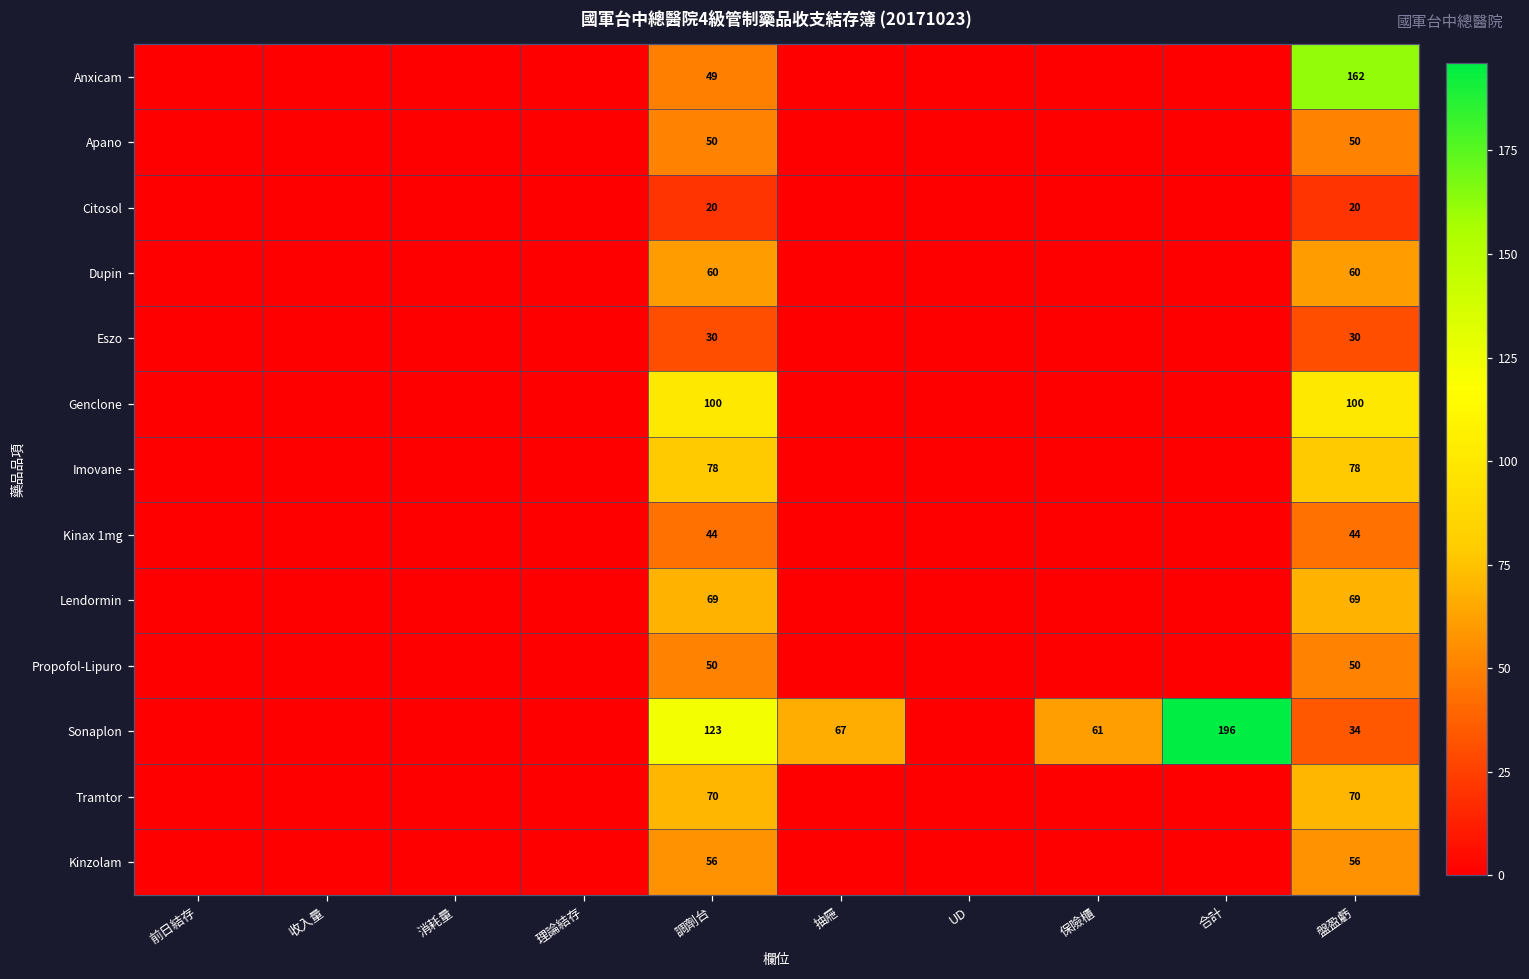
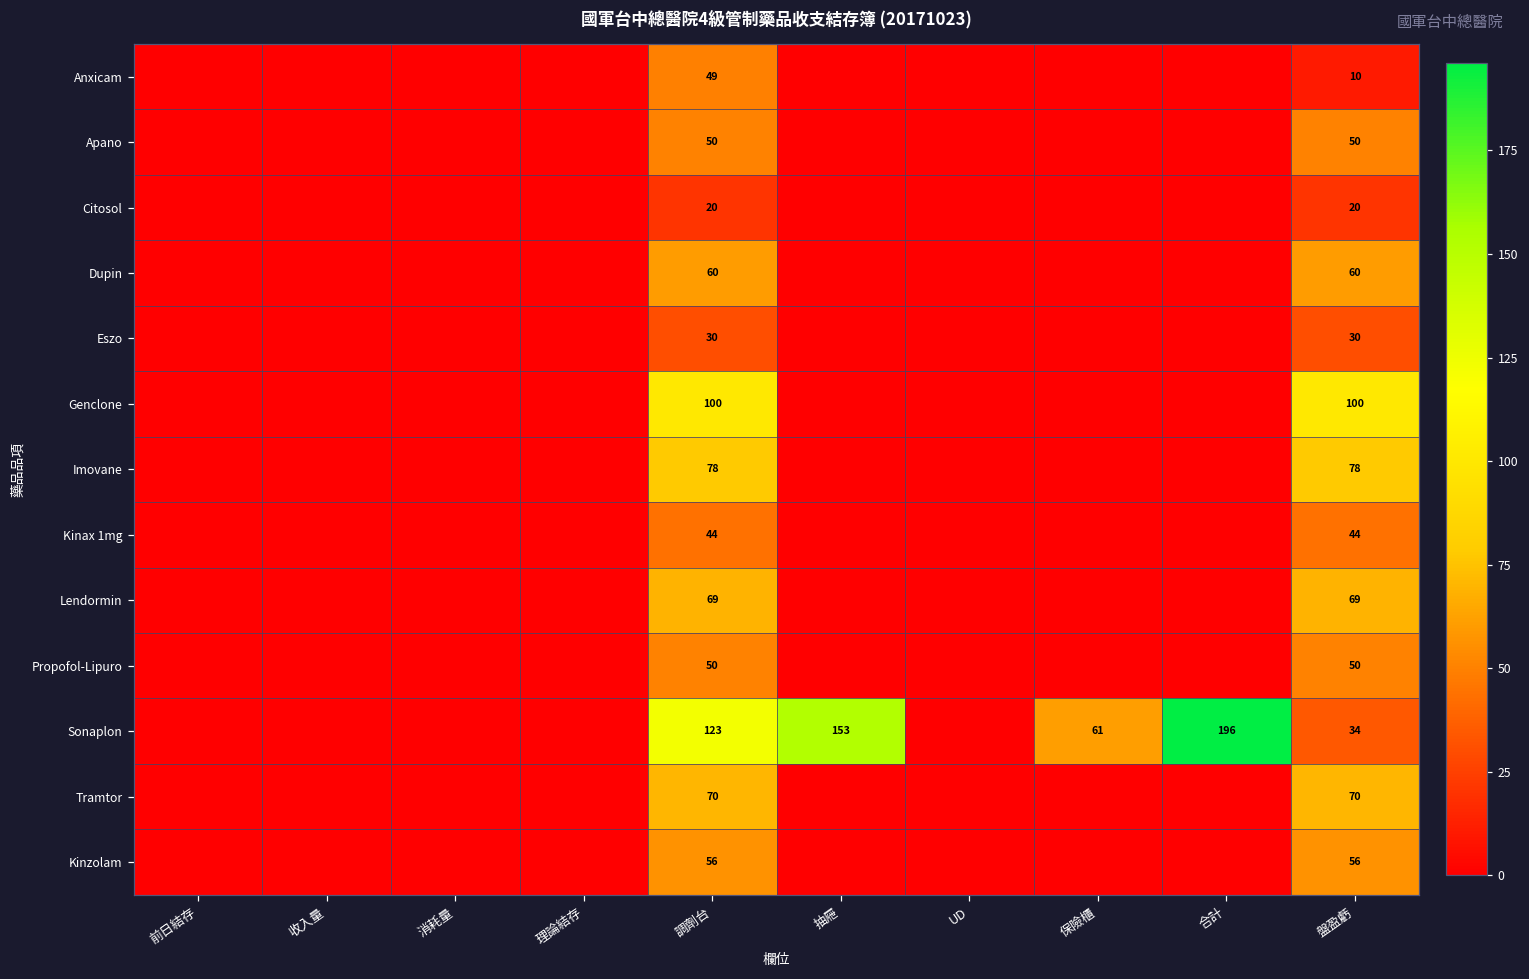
Anxicam, 盤盈虧: 162 -> 10
Sonaplon, 抽屜: 67 -> 153
